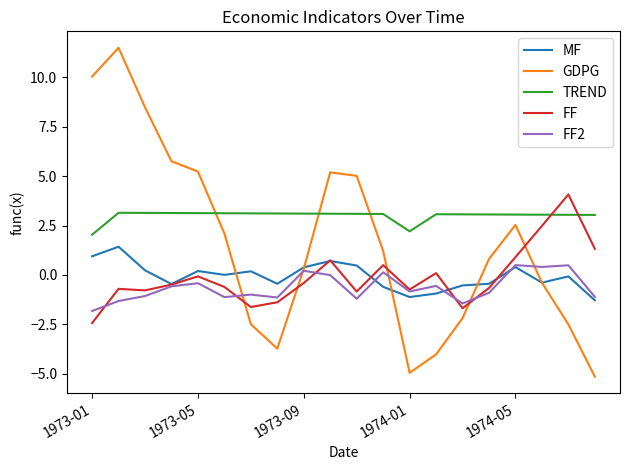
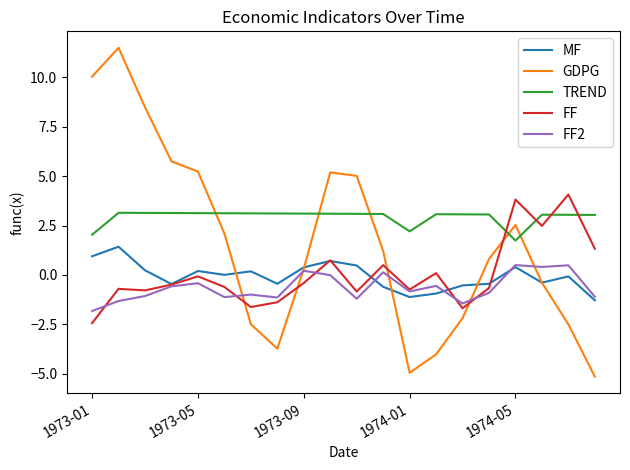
TREND, 1974-05: 3.1 -> 1.7
FF, 1974-05: 0.9 -> 3.8
